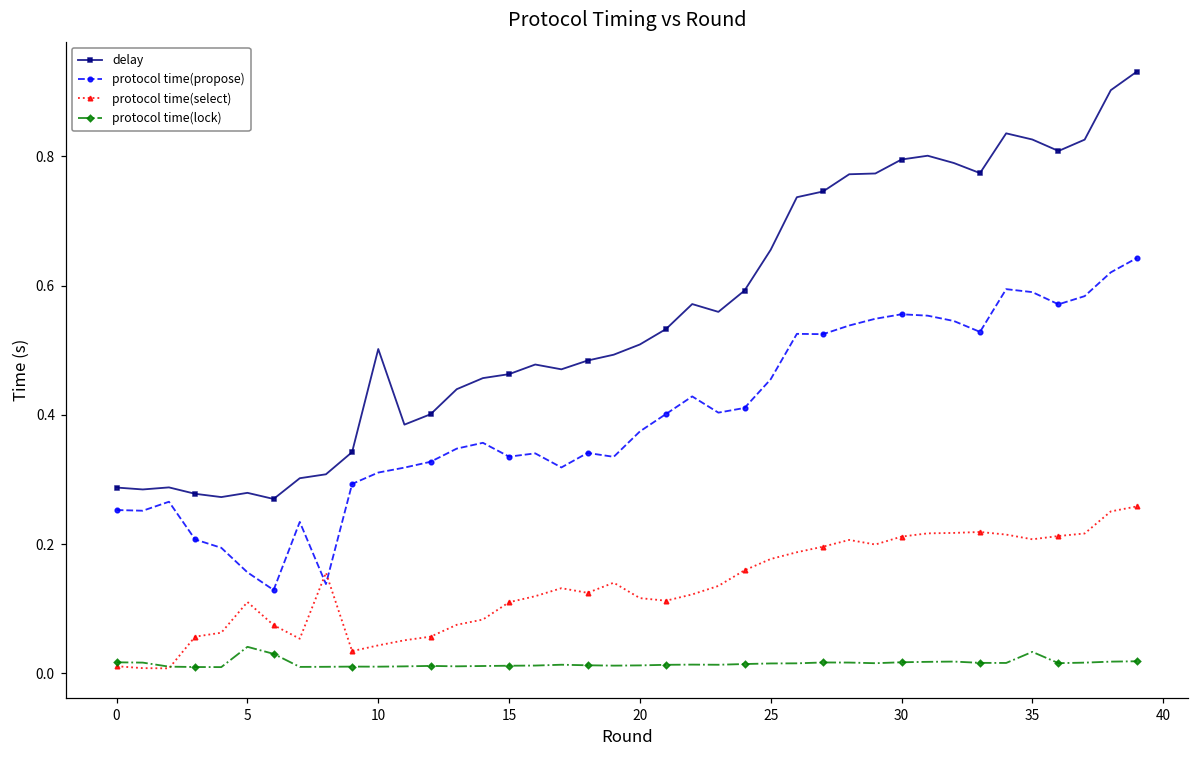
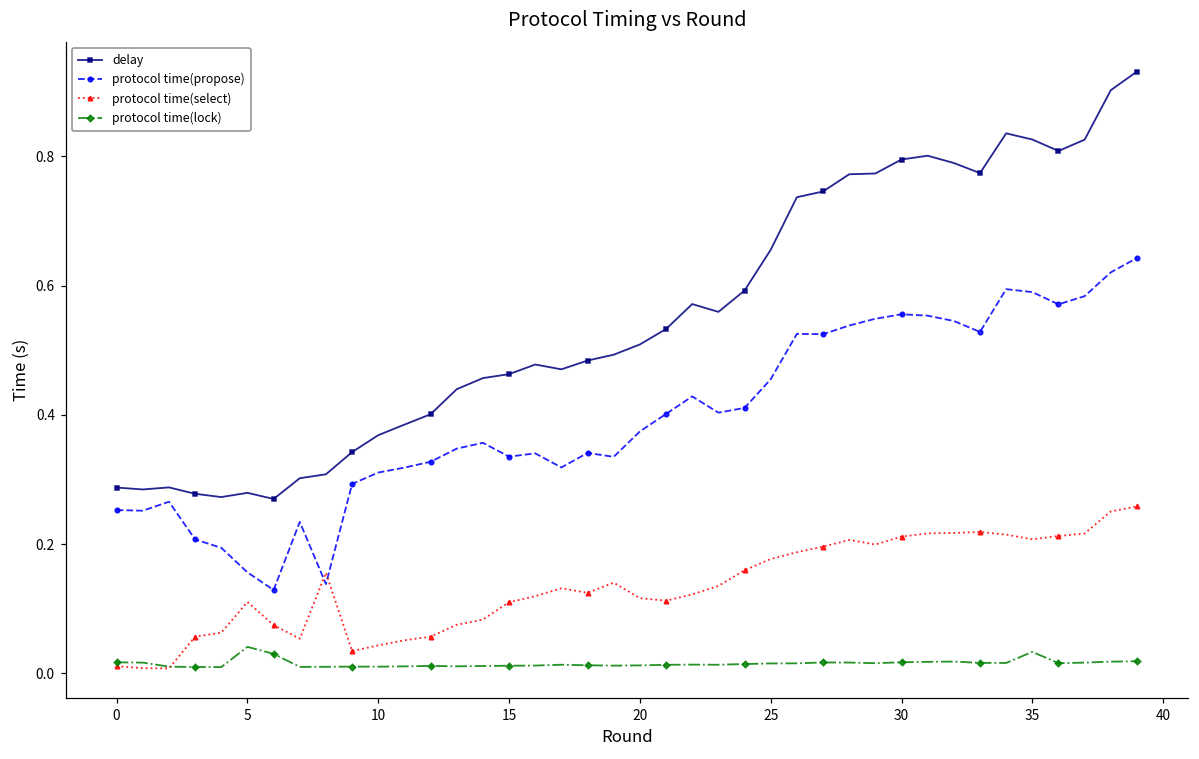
delay, 10: 0.50 -> 0.37
